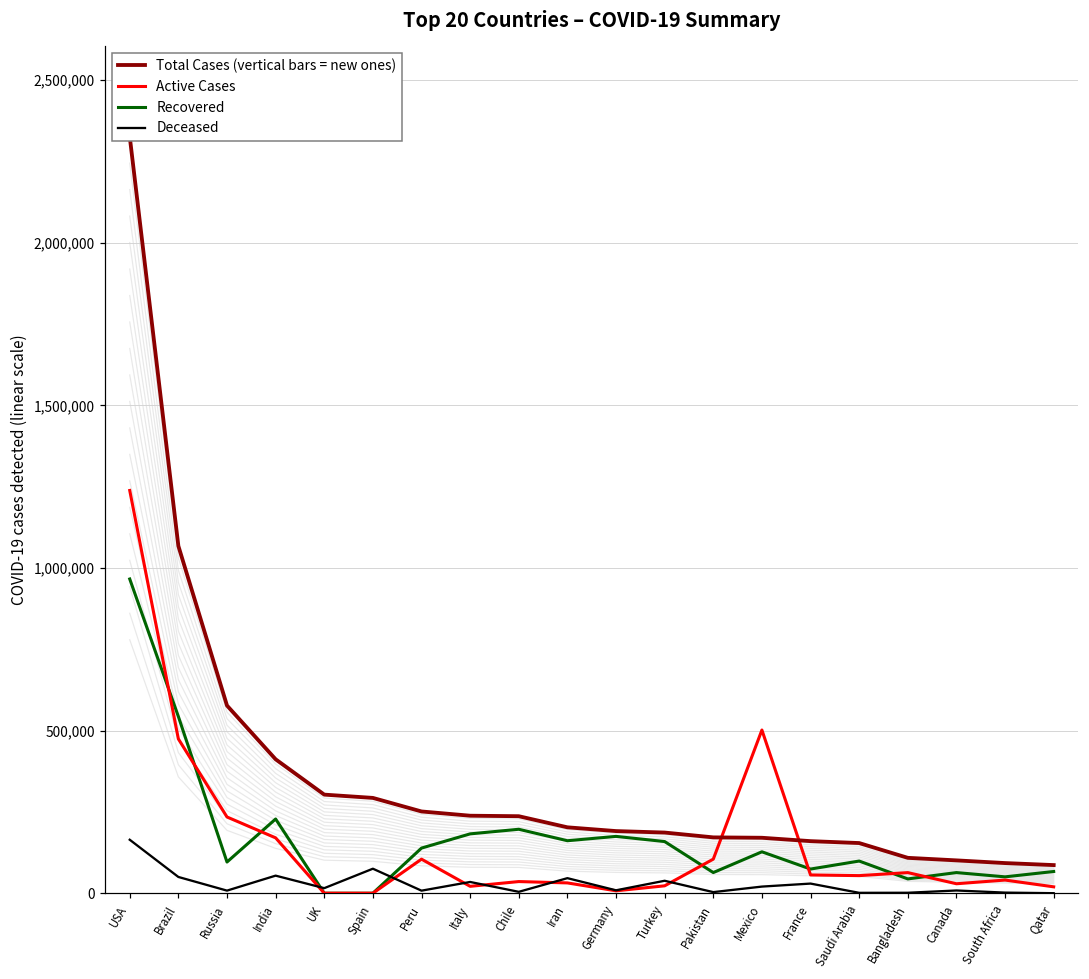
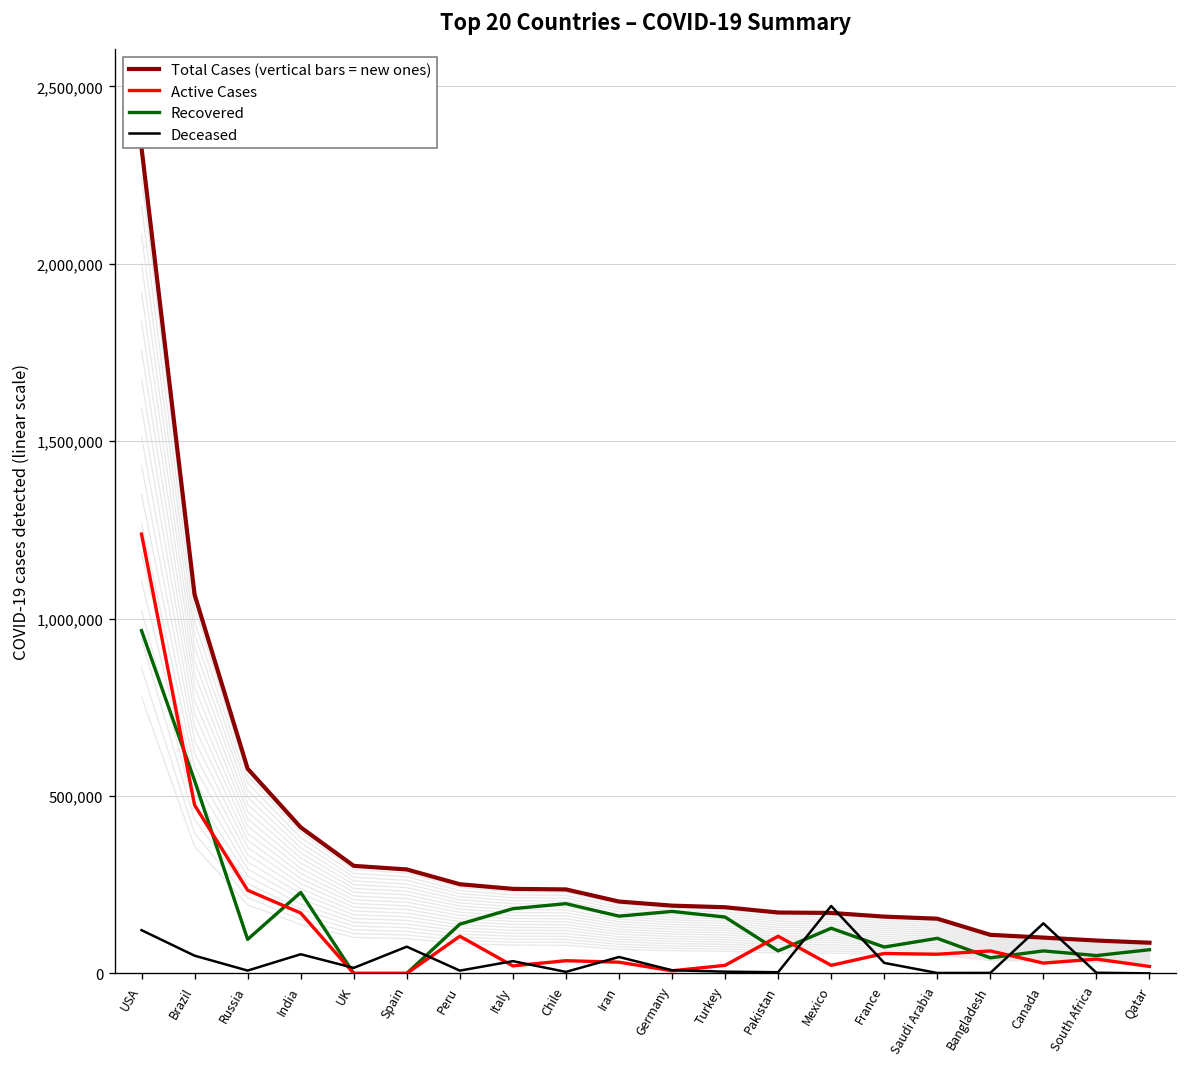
Deceased, USA: 160,000 -> 120,000
Deceased, Turkey: 40,000 -> 0
Active Cases, Mexico: 500,000 -> 20,000
Deceased, Mexico: 20,000 -> 190,000
Deceased, Canada: 10,000 -> 140,000
